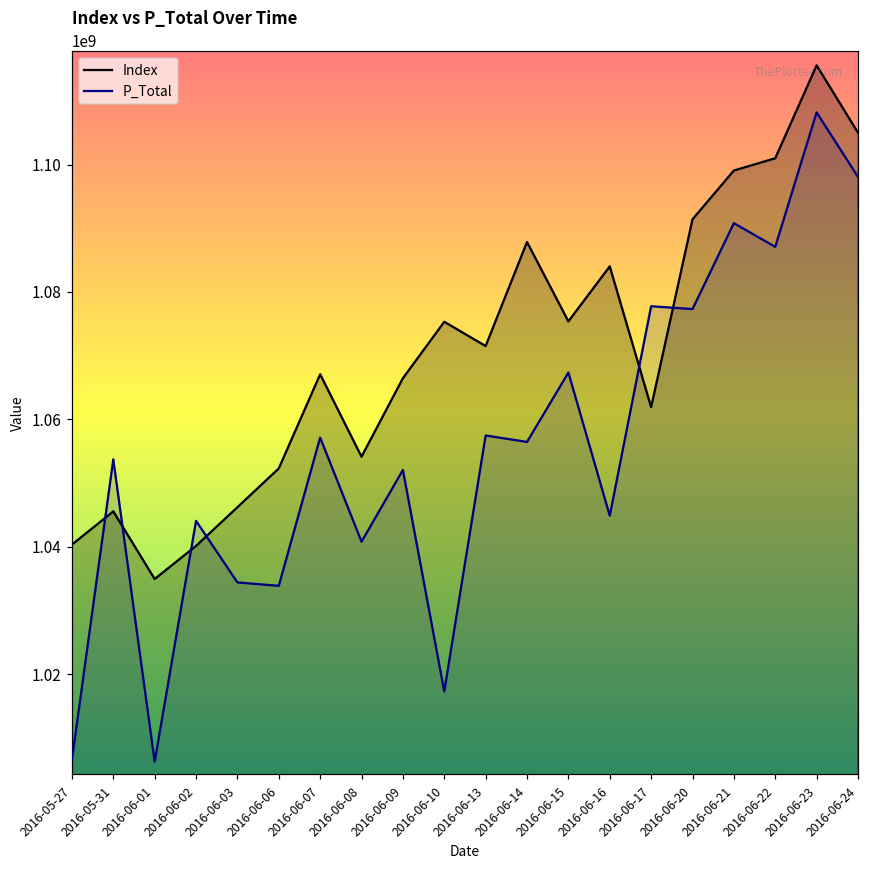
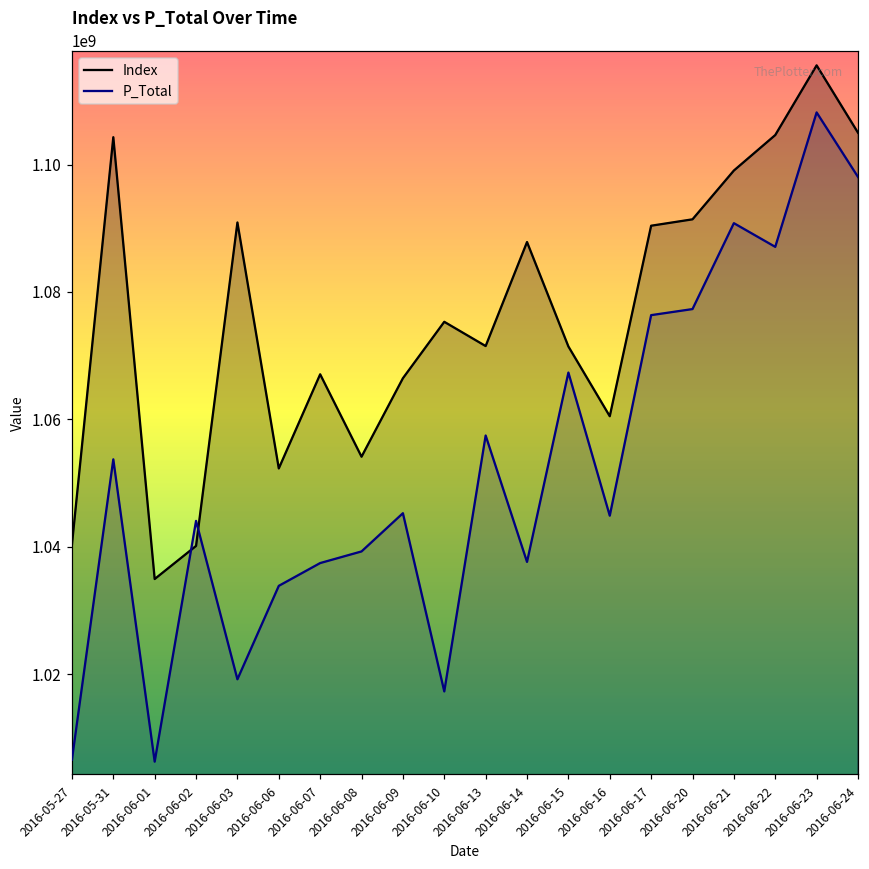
Index, 2016-05-31: 1046000000 -> 1104000000
Index, 2016-06-03: 1046000000 -> 1091000000
P_Total, 2016-06-03: 1034000000 -> 1019000000
P_Total, 2016-06-07: 1057000000 -> 1037000000
P_Total, 2016-06-08: 1041000000 -> 1039000000
P_Total, 2016-06-09: 1052000000 -> 1045000000
P_Total, 2016-06-14: 1056000000 -> 1038000000
Index, 2016-06-15: 1075000000 -> 1071000000
Index, 2016-06-16: 1084000000 -> 1060000000
Index, 2016-06-17: 1062000000 -> 1090000000
P_Total, 2016-06-17: 1078000000 -> 1076000000
Index, 2016-06-22: 1101000000 -> 1105000000
